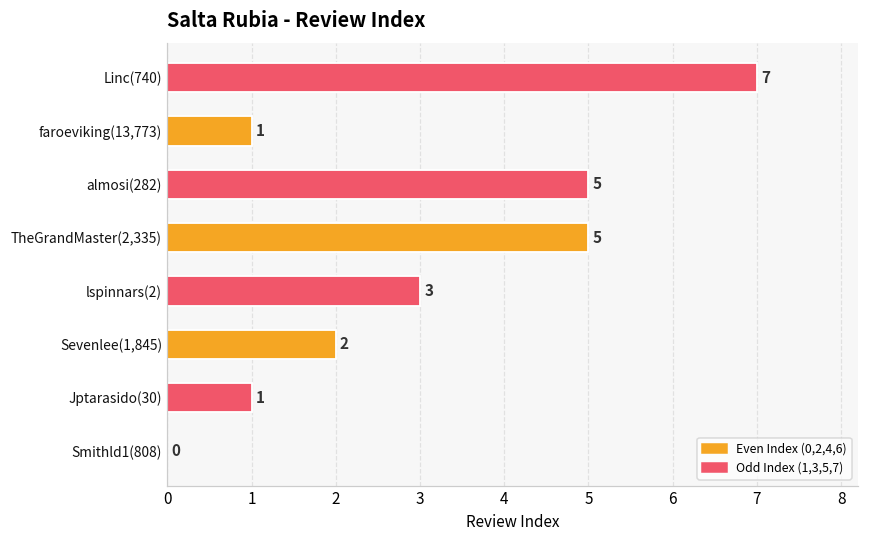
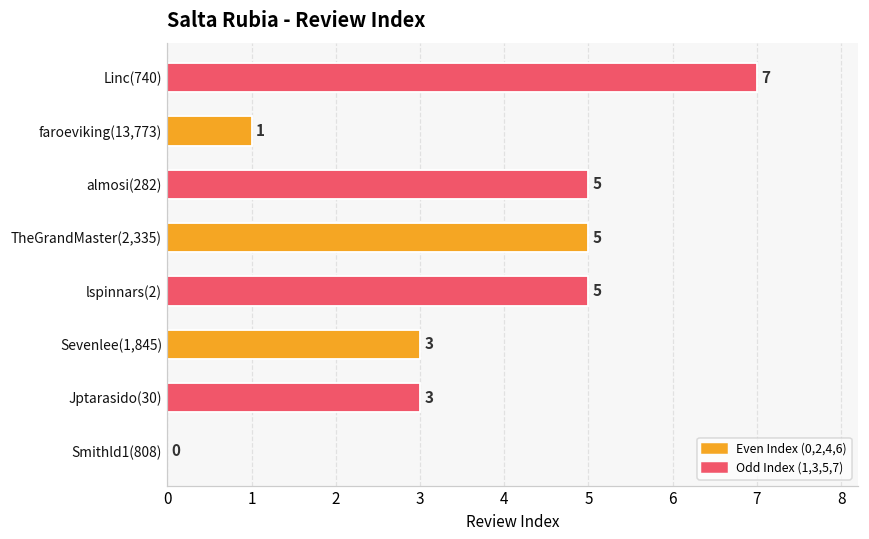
lspinnars(2): 3 -> 5
Sevenlee(1,845): 2 -> 3
Jptarasido(30): 1 -> 3
